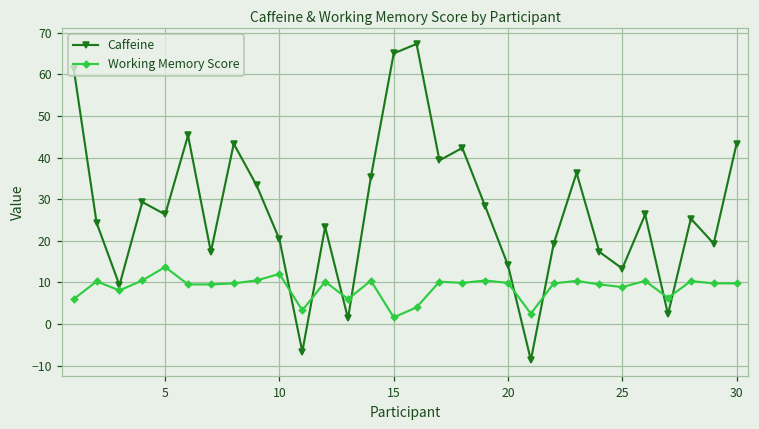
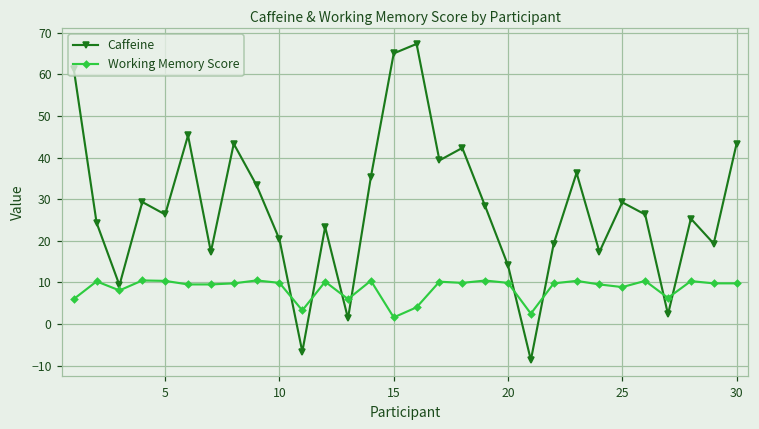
Working Memory Score, 5: 14 -> 10
Working Memory Score, 10: 12 -> 10
Caffeine, 25: 13 -> 29
